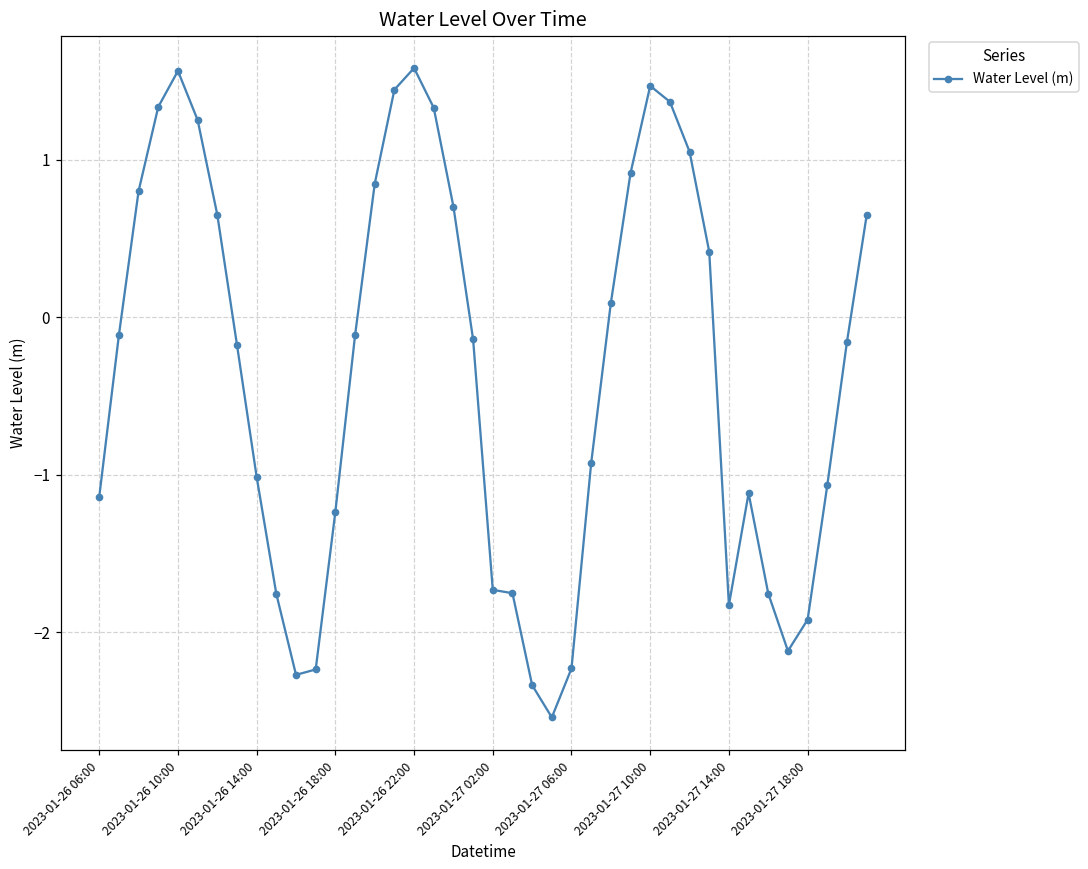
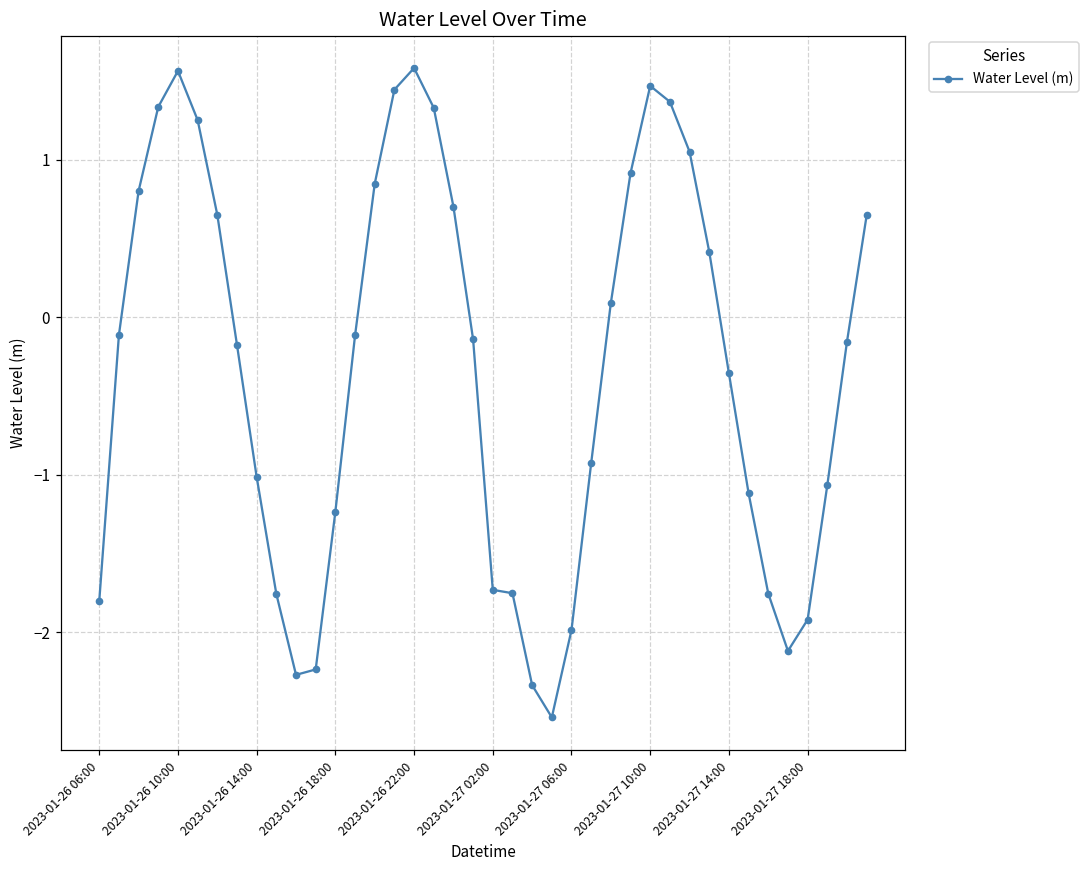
2023-01-26 06:00: -1.14 -> -1.80
2023-01-27 06:00: -2.23 -> -1.99
2023-01-27 14:00: -1.83 -> -0.36
